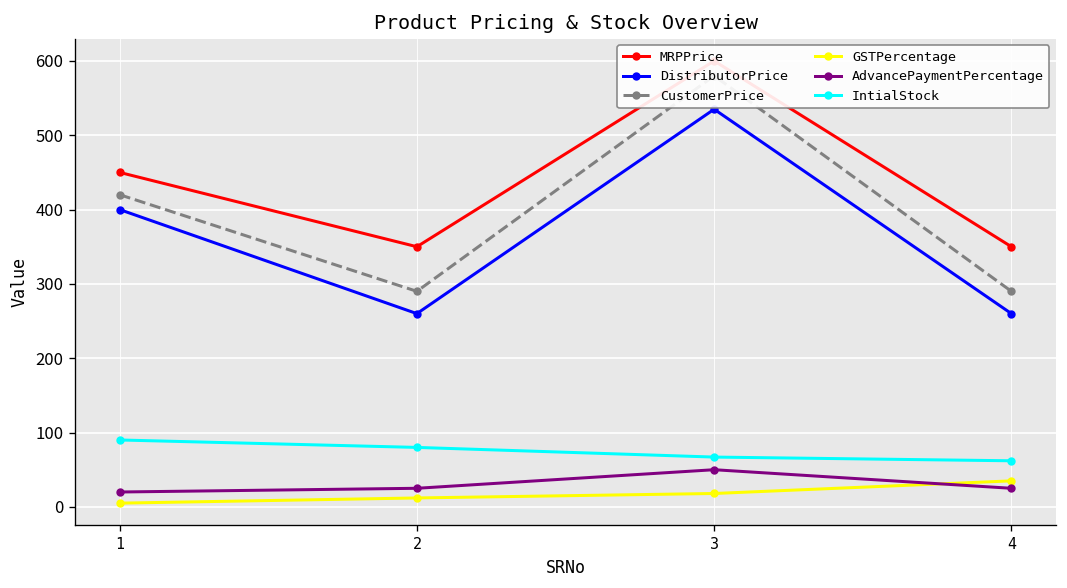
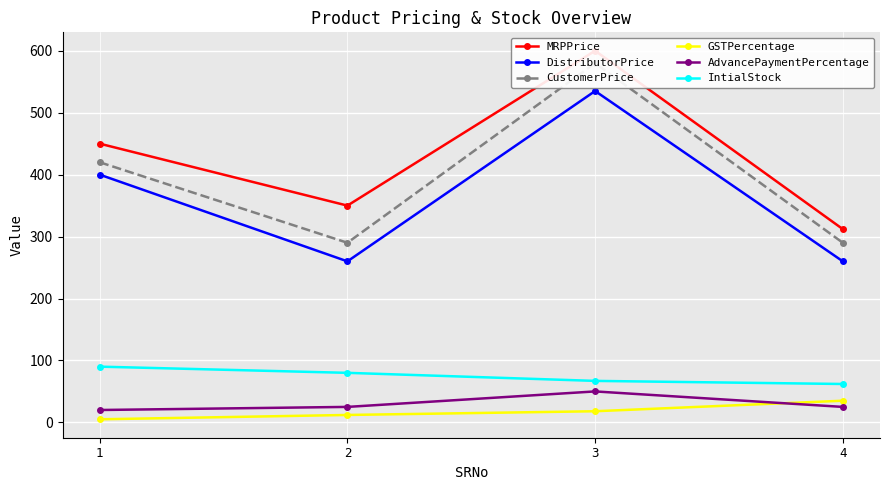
MRPPrice, 4: 350 -> 310
